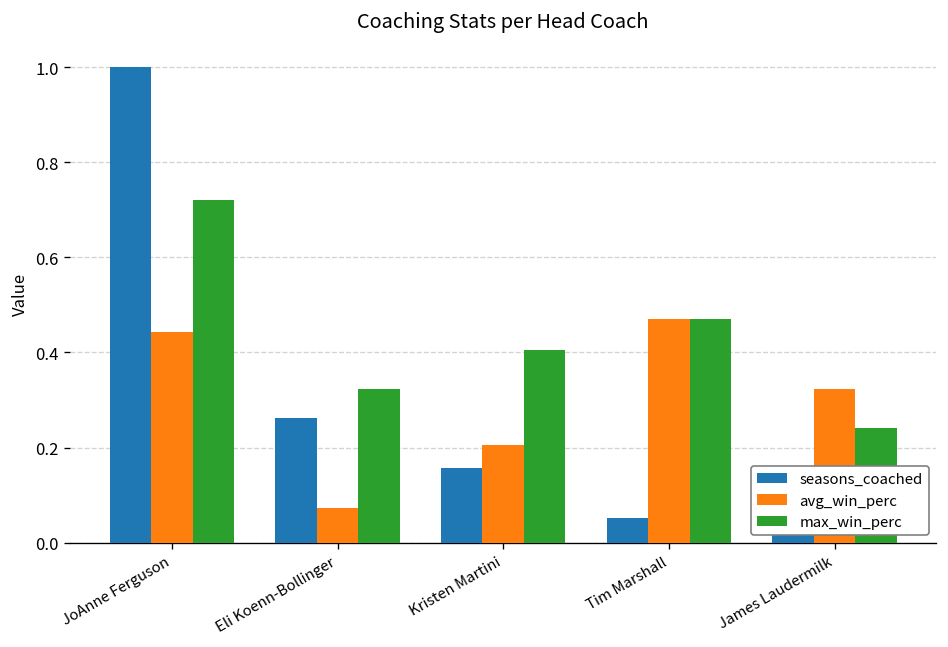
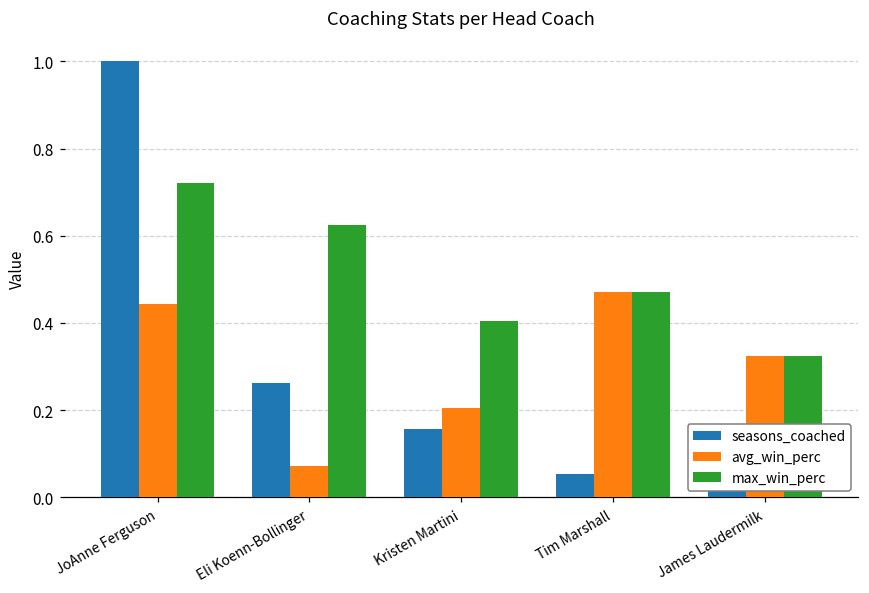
max_win_perc, Eli Koenn-Bollinger: 0.32 -> 0.63
max_win_perc, James Laudermilk: 0.24 -> 0.32
